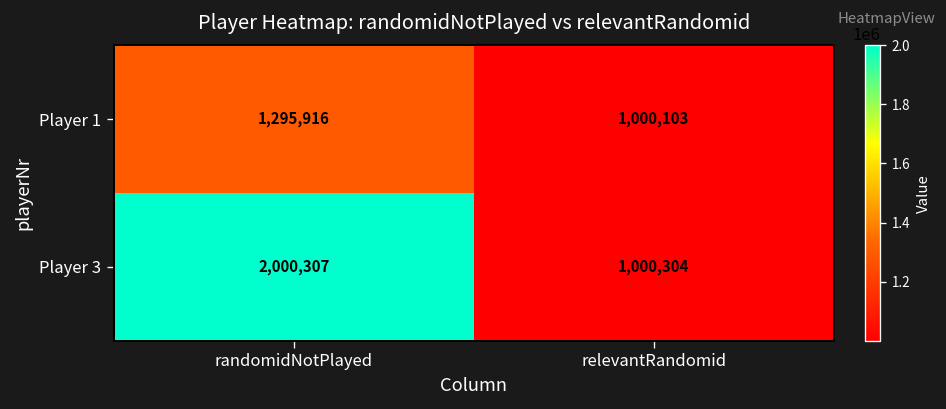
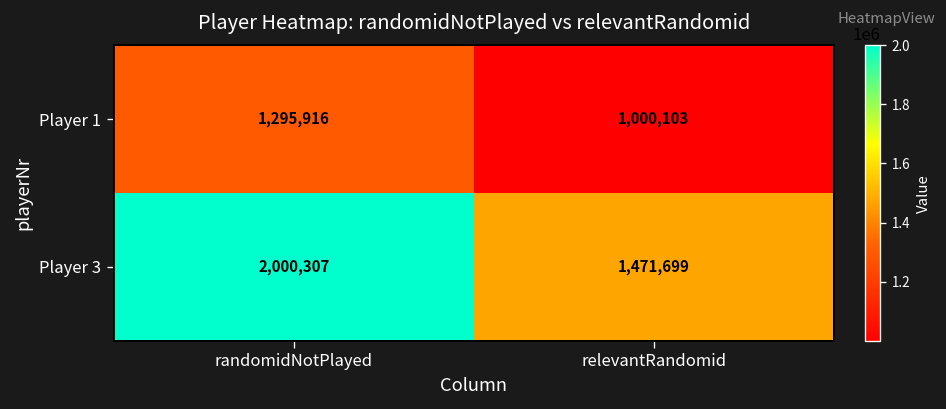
Player 3, relevantRandomid: 1,000,304 -> 1,471,699
